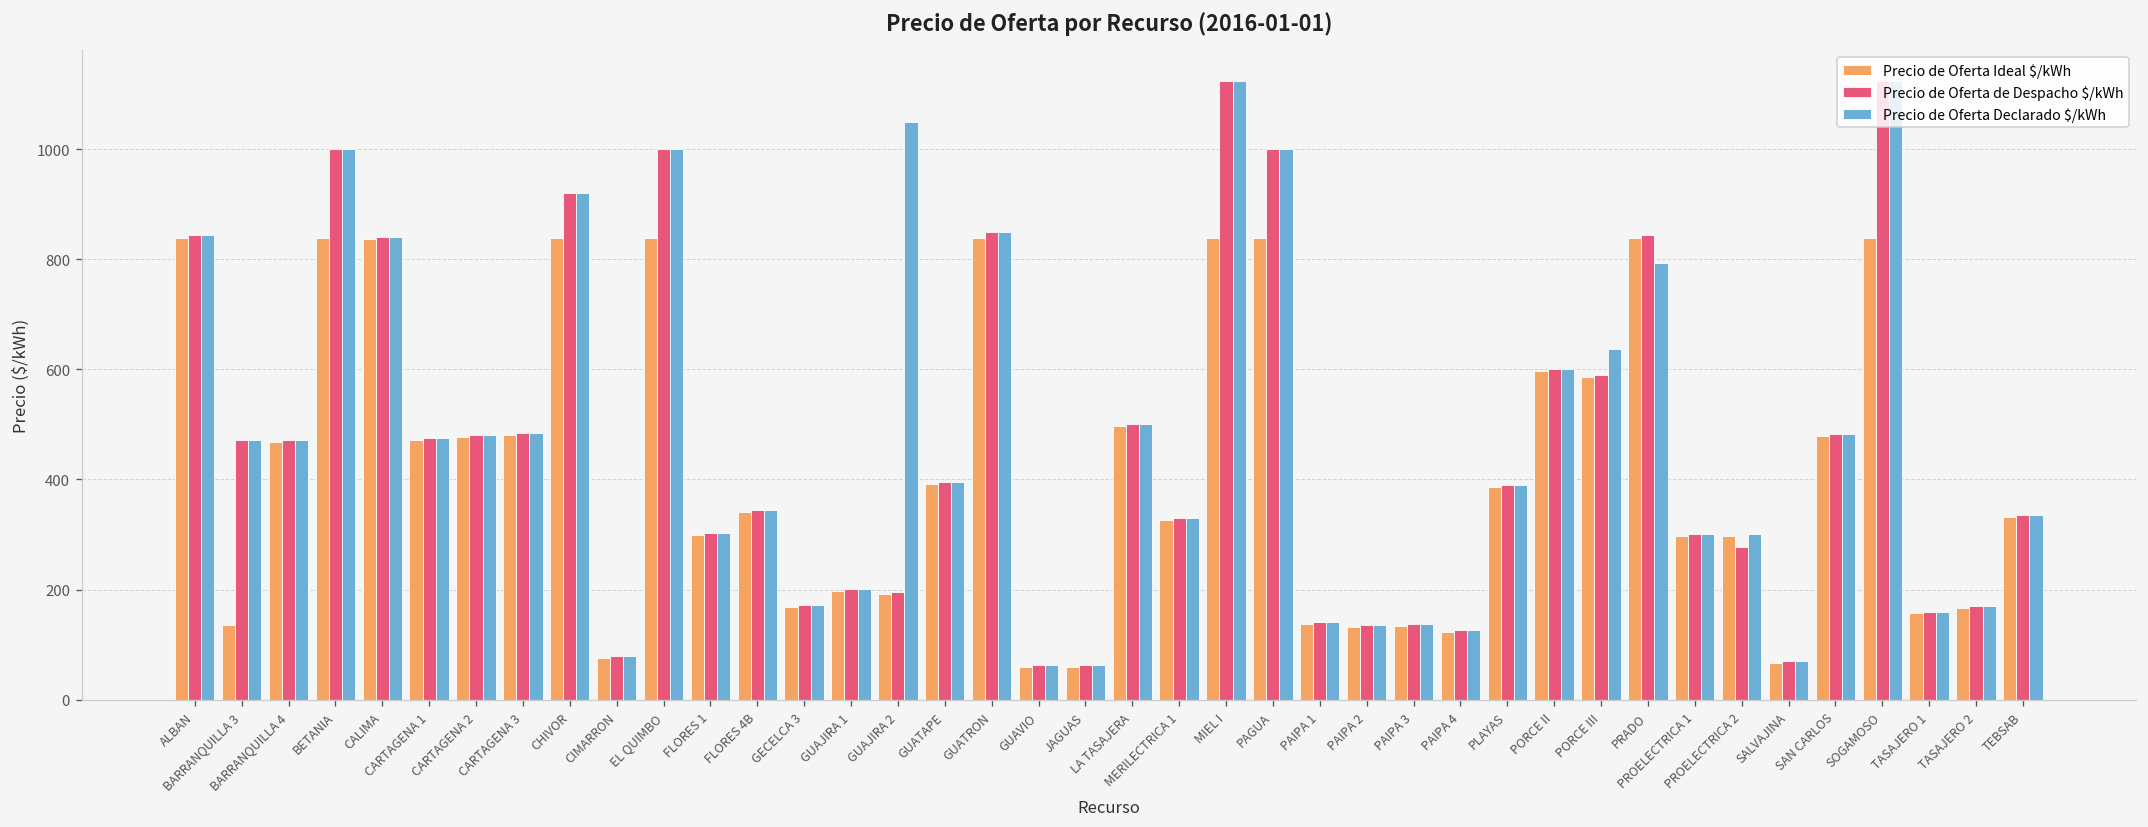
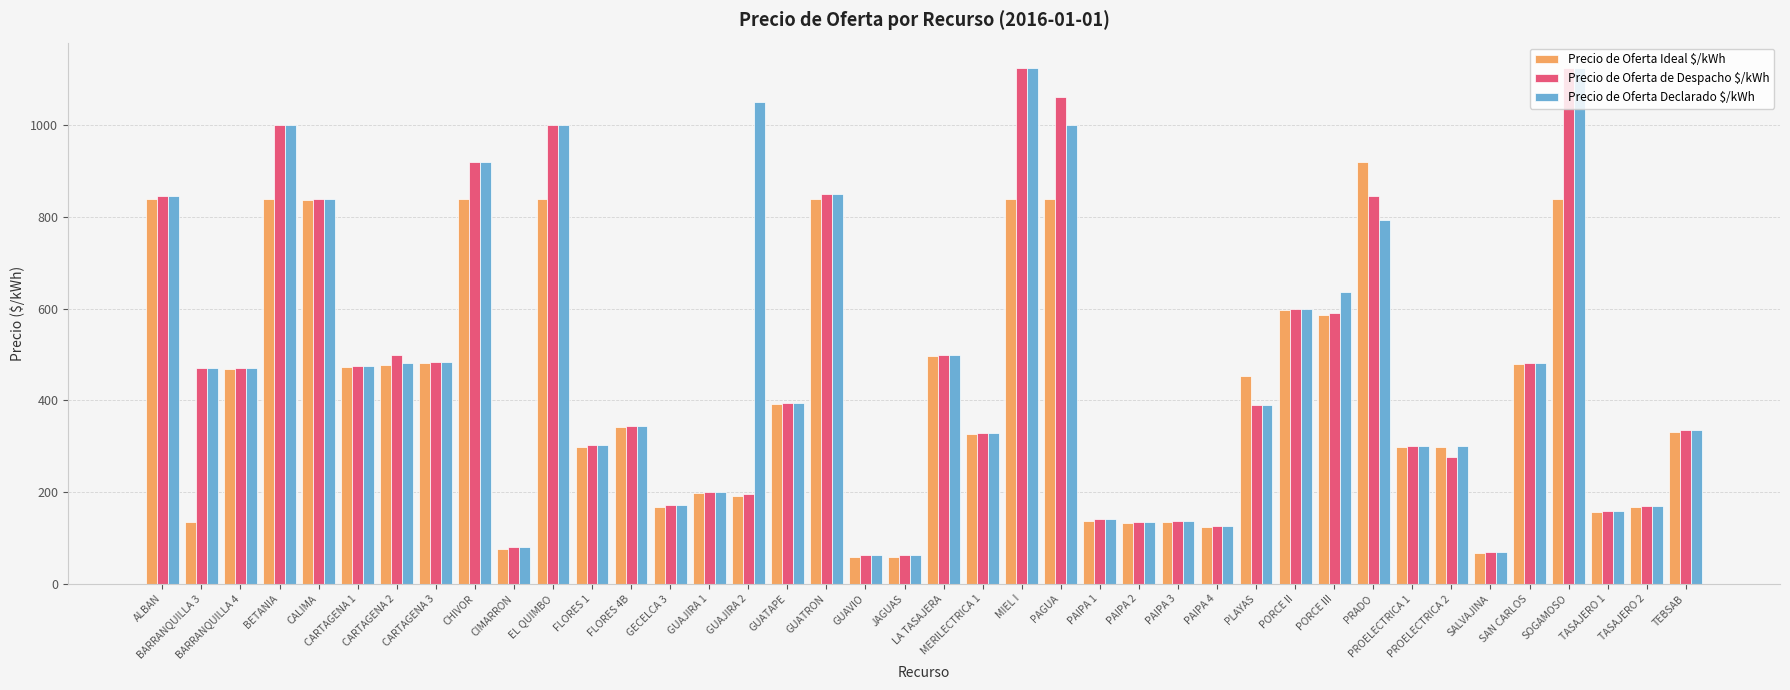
Precio de Oferta de Despacho $/kWh, CARTAGENA 2: 480 -> 500
Precio de Oferta de Despacho $/kWh, PAGUA: 1000 -> 1060
Precio de Oferta Ideal $/kWh, PLAYAS: 390 -> 450
Precio de Oferta Ideal $/kWh, PRADO: 840 -> 920
